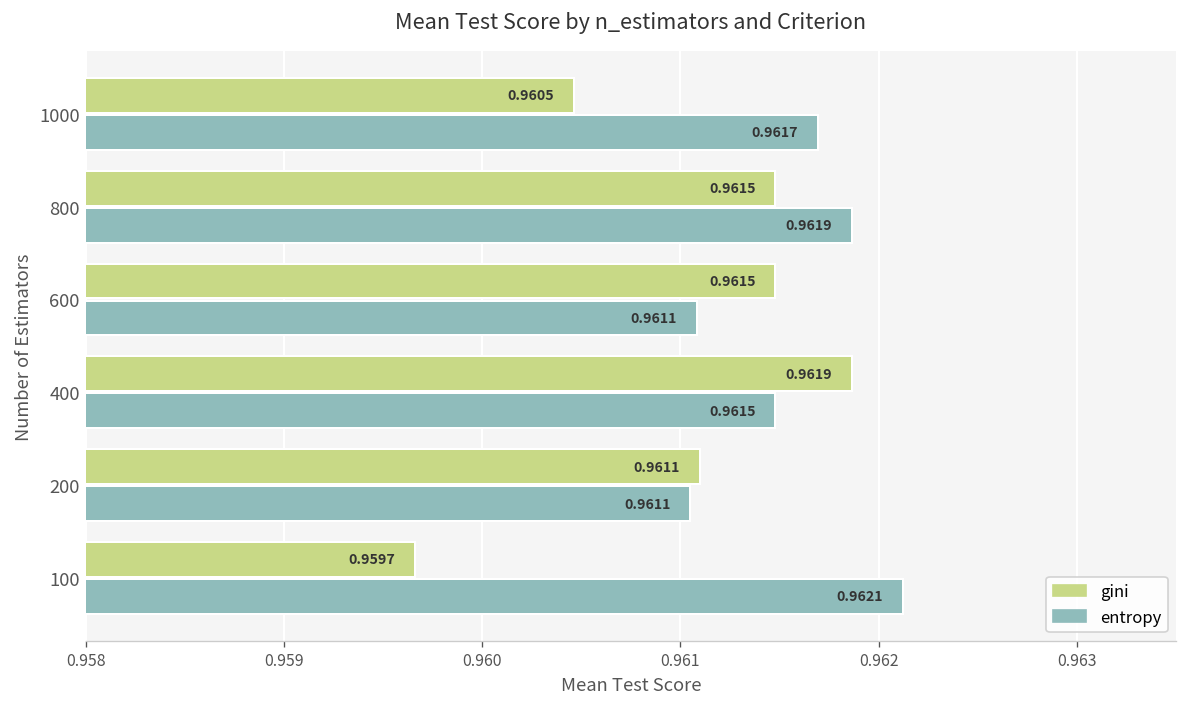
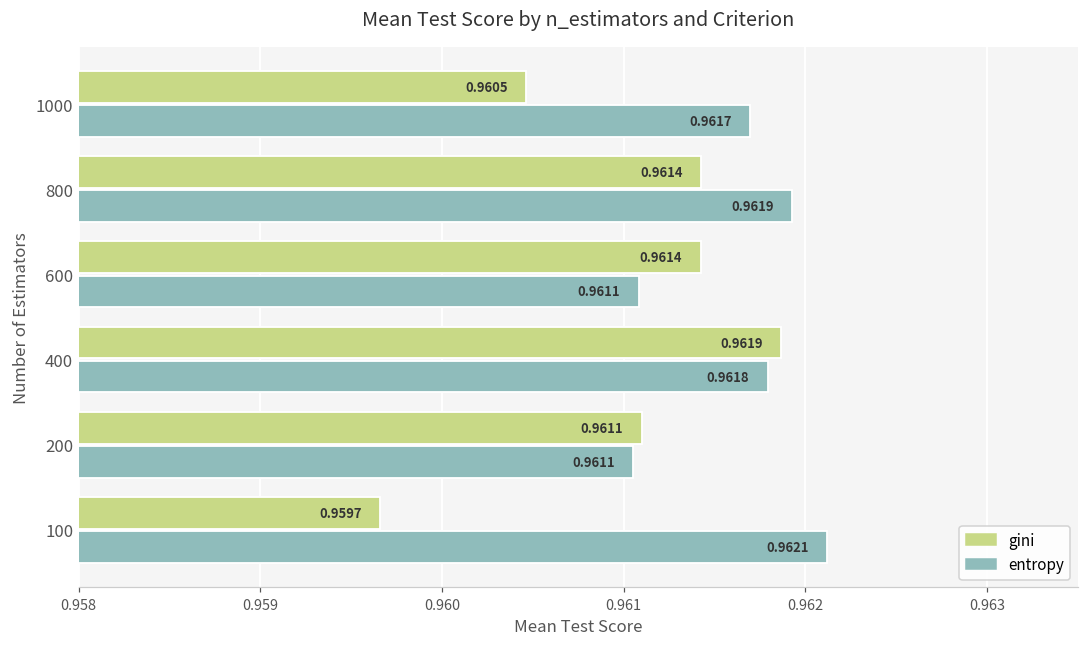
gini, 800: 0.9615 -> 0.9614
entropy, 800: 0.96187 -> 0.96192
gini, 600: 0.9615 -> 0.9614
entropy, 400: 0.9615 -> 0.9618
